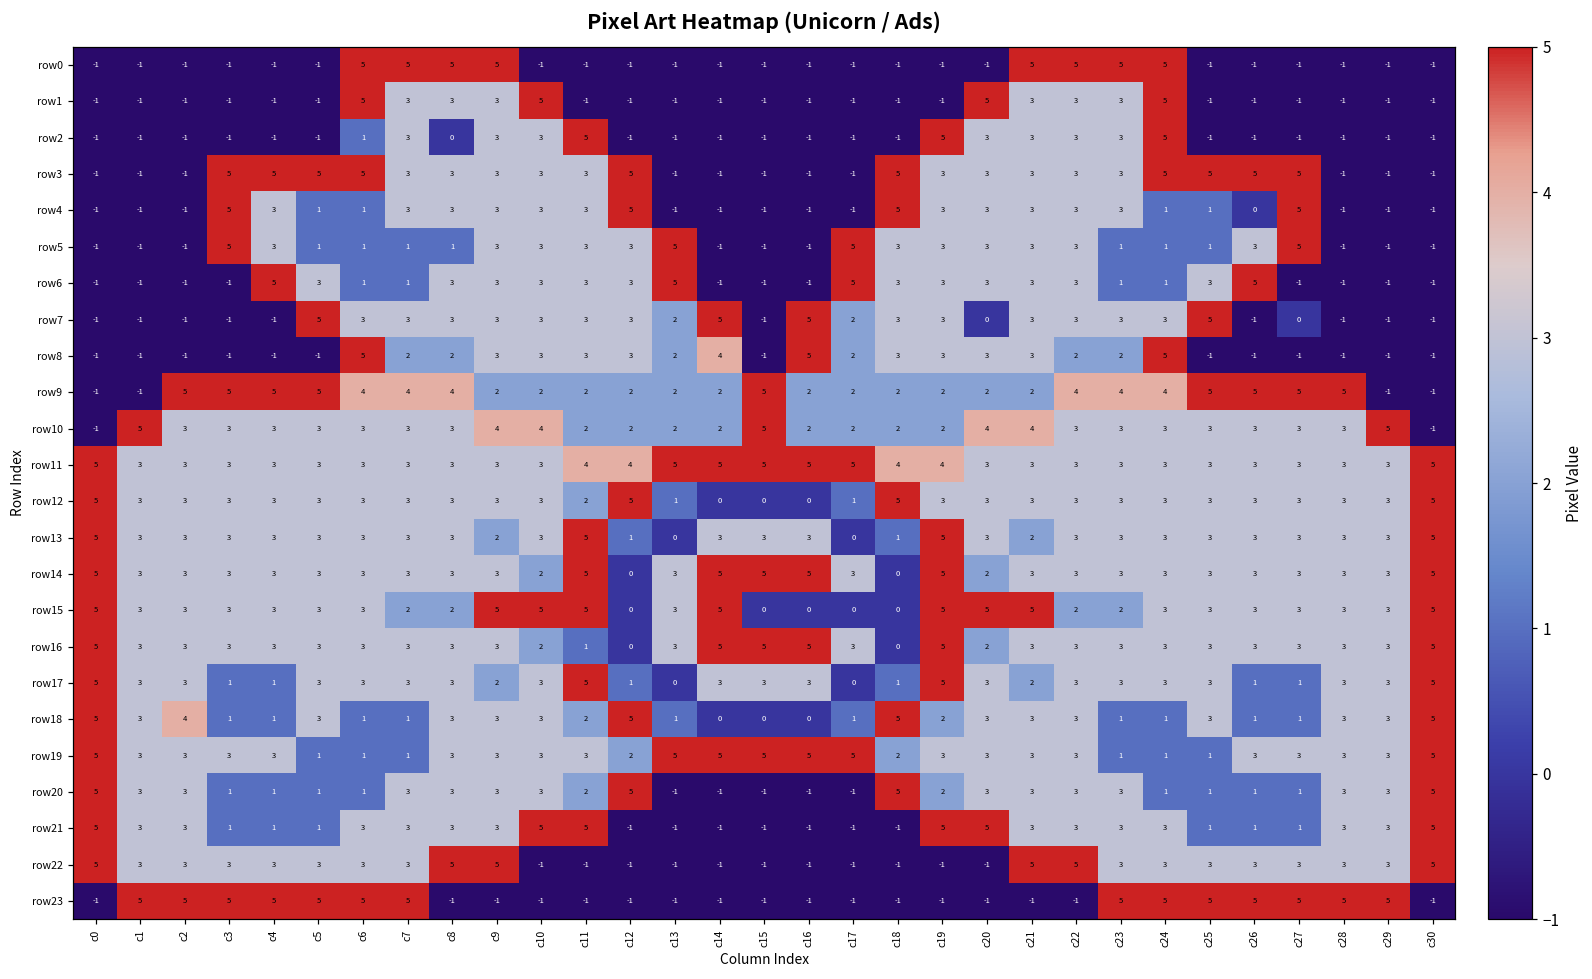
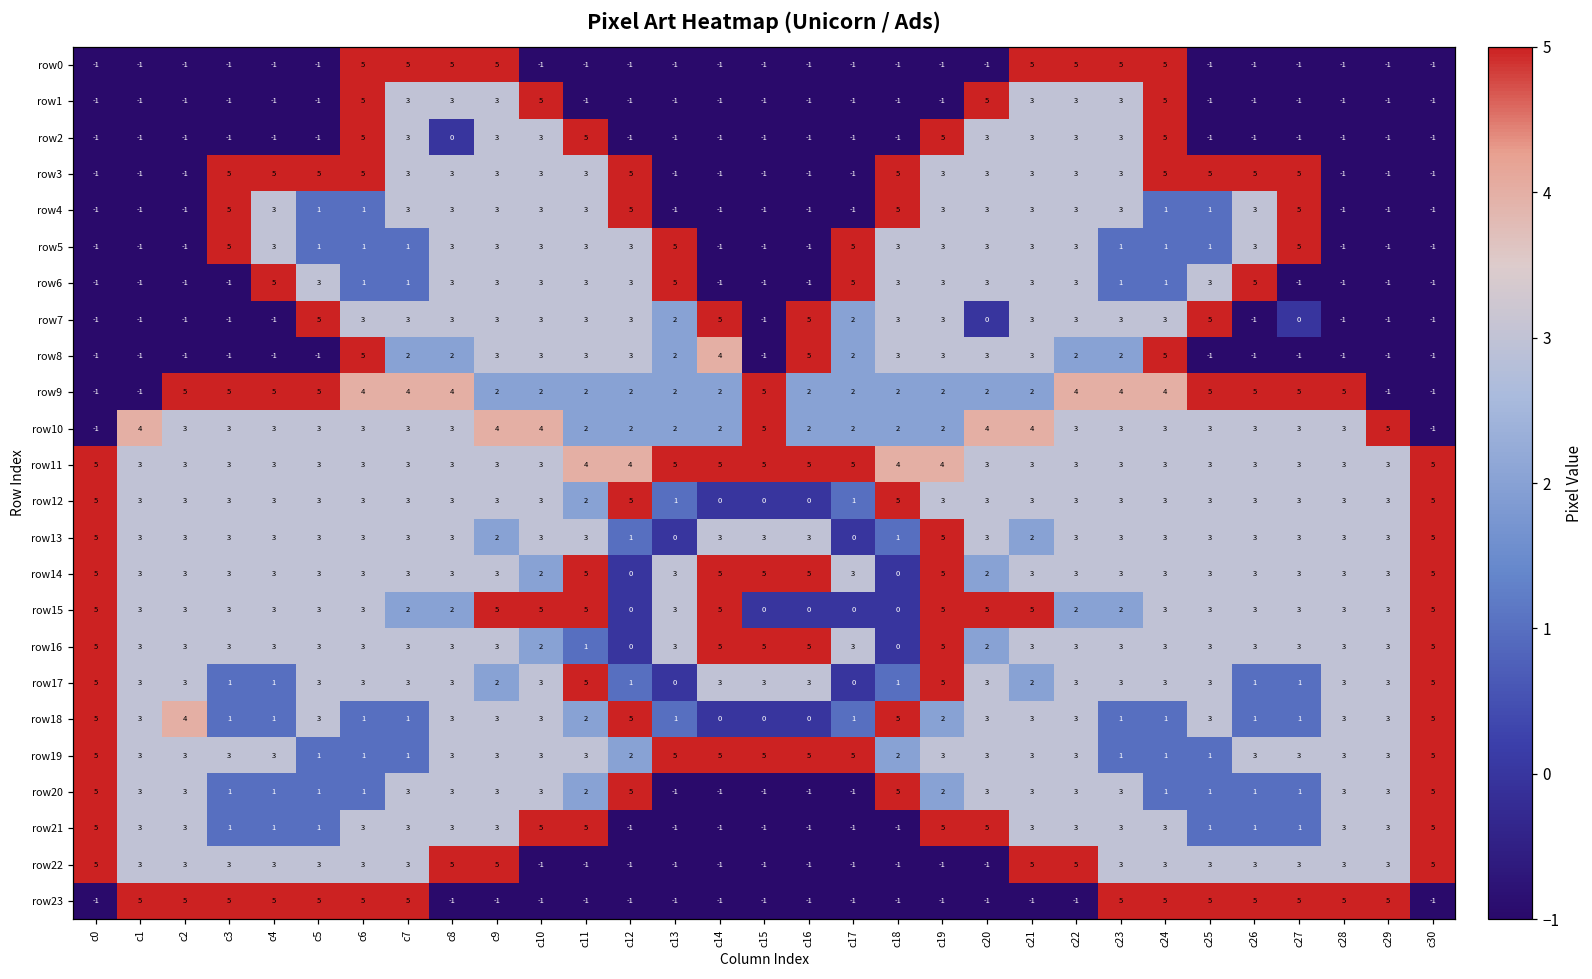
row2, c6: 1 -> 5
row4, c26: 0 -> 3
row5, c8: 1 -> 3
row10, c1: 5 -> 4
row13, c11: 5 -> 3
